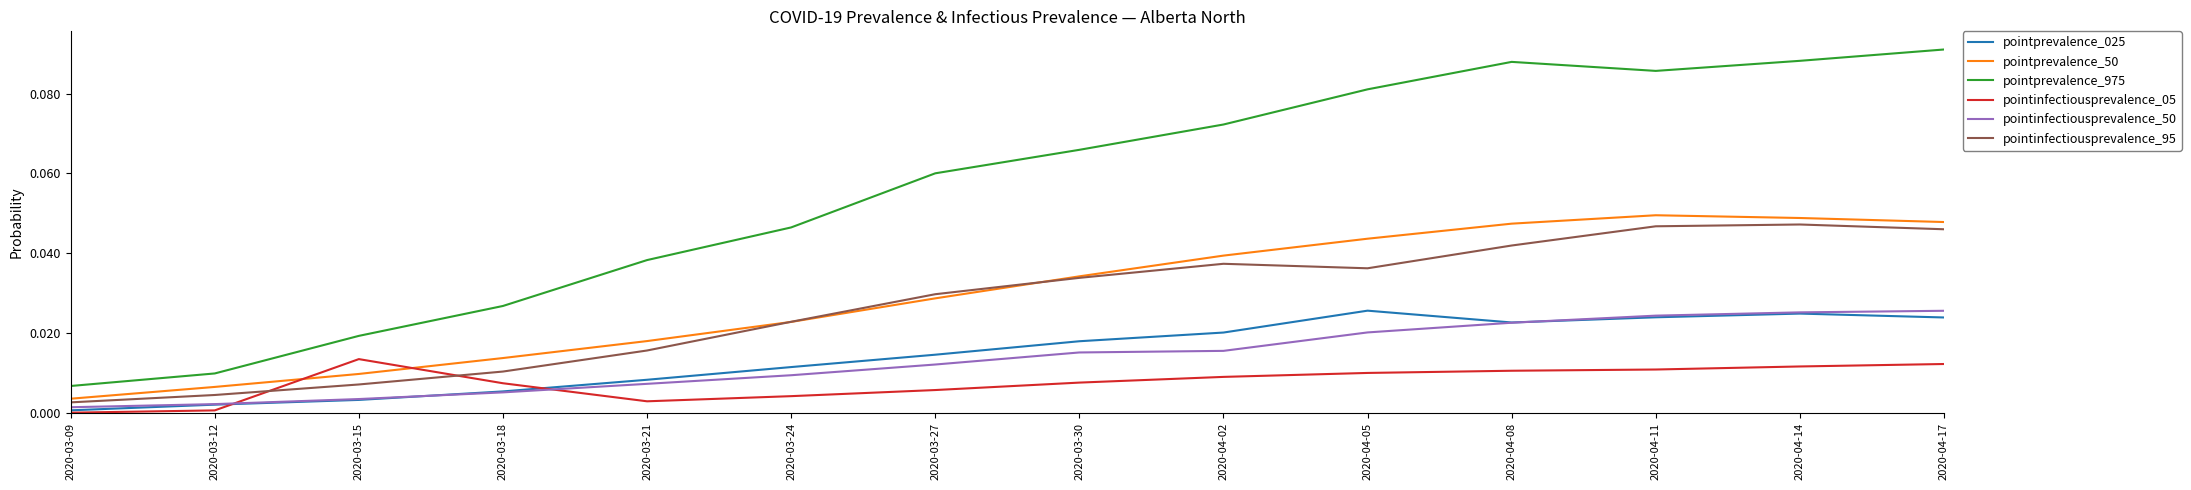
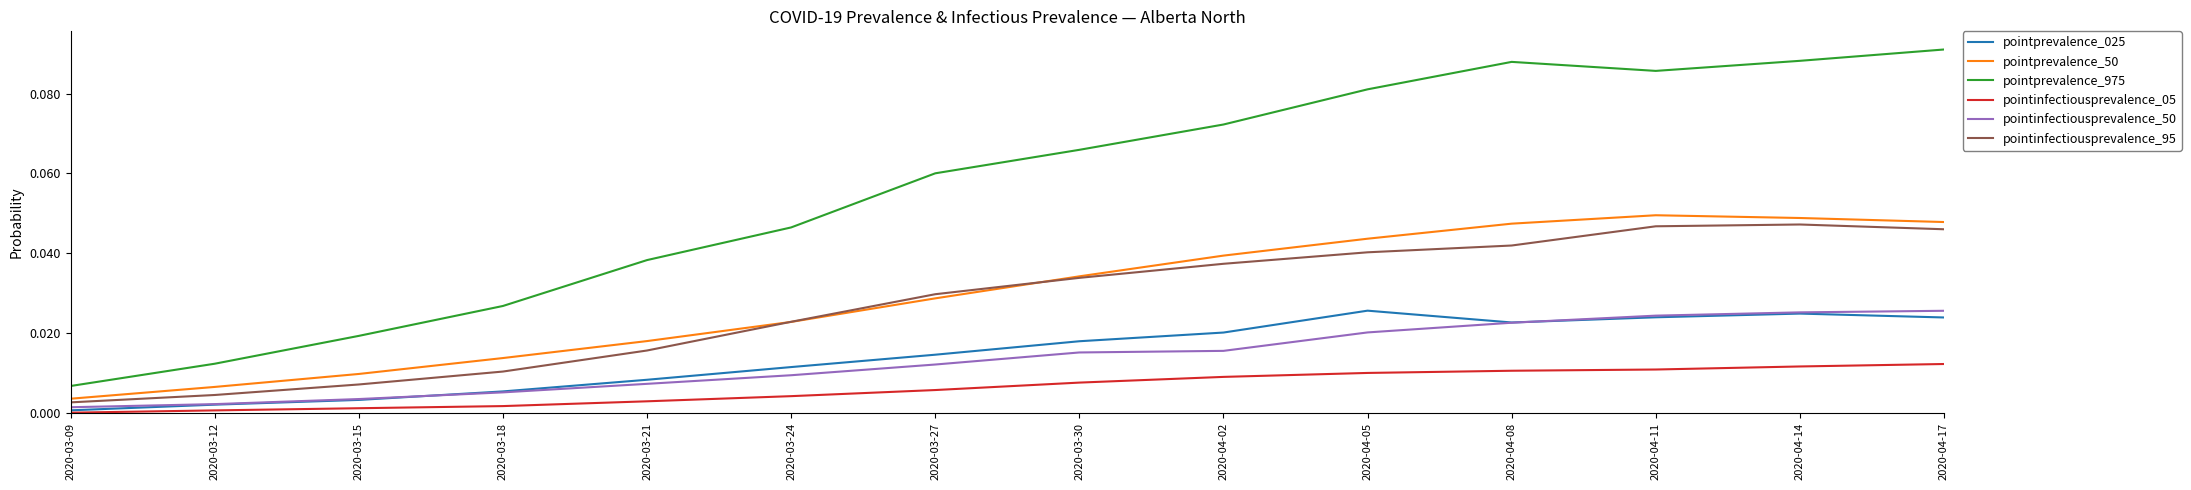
pointprevalence_975, 2020-03-12: 0.010 -> 0.012
pointinfectiousprevalence_05, 2020-03-15: 0.014 -> 0.001
pointinfectiousprevalence_05, 2020-03-18: 0.007 -> 0.002
pointinfectiousprevalence_95, 2020-04-05: 0.036 -> 0.040
